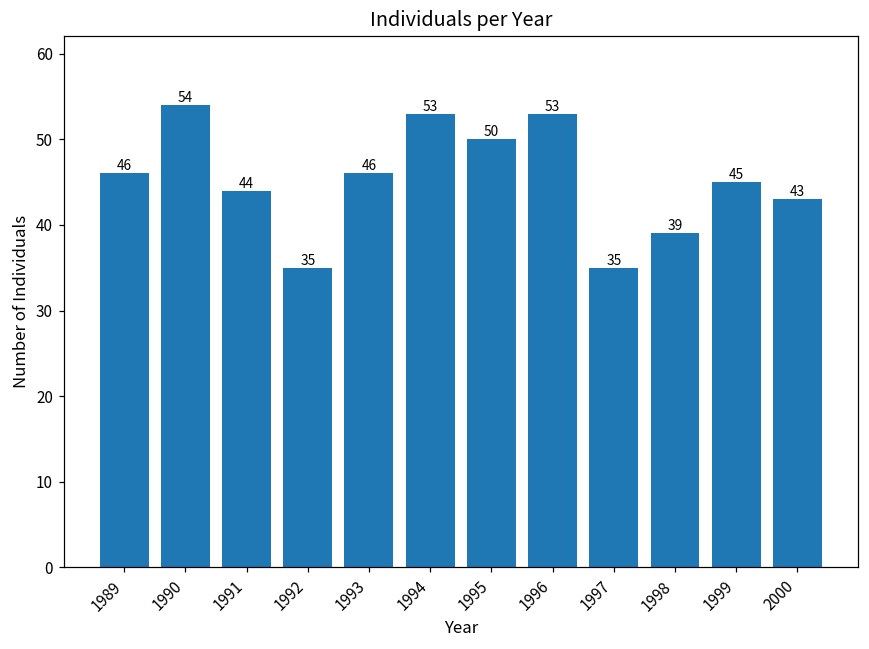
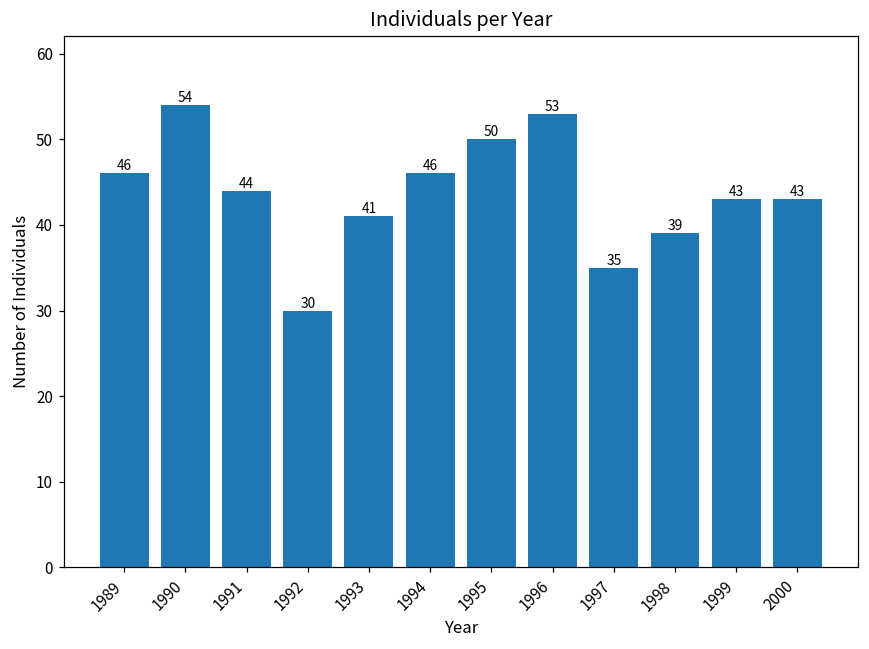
1992: 35 -> 30
1993: 46 -> 41
1994: 53 -> 46
1999: 45 -> 43
